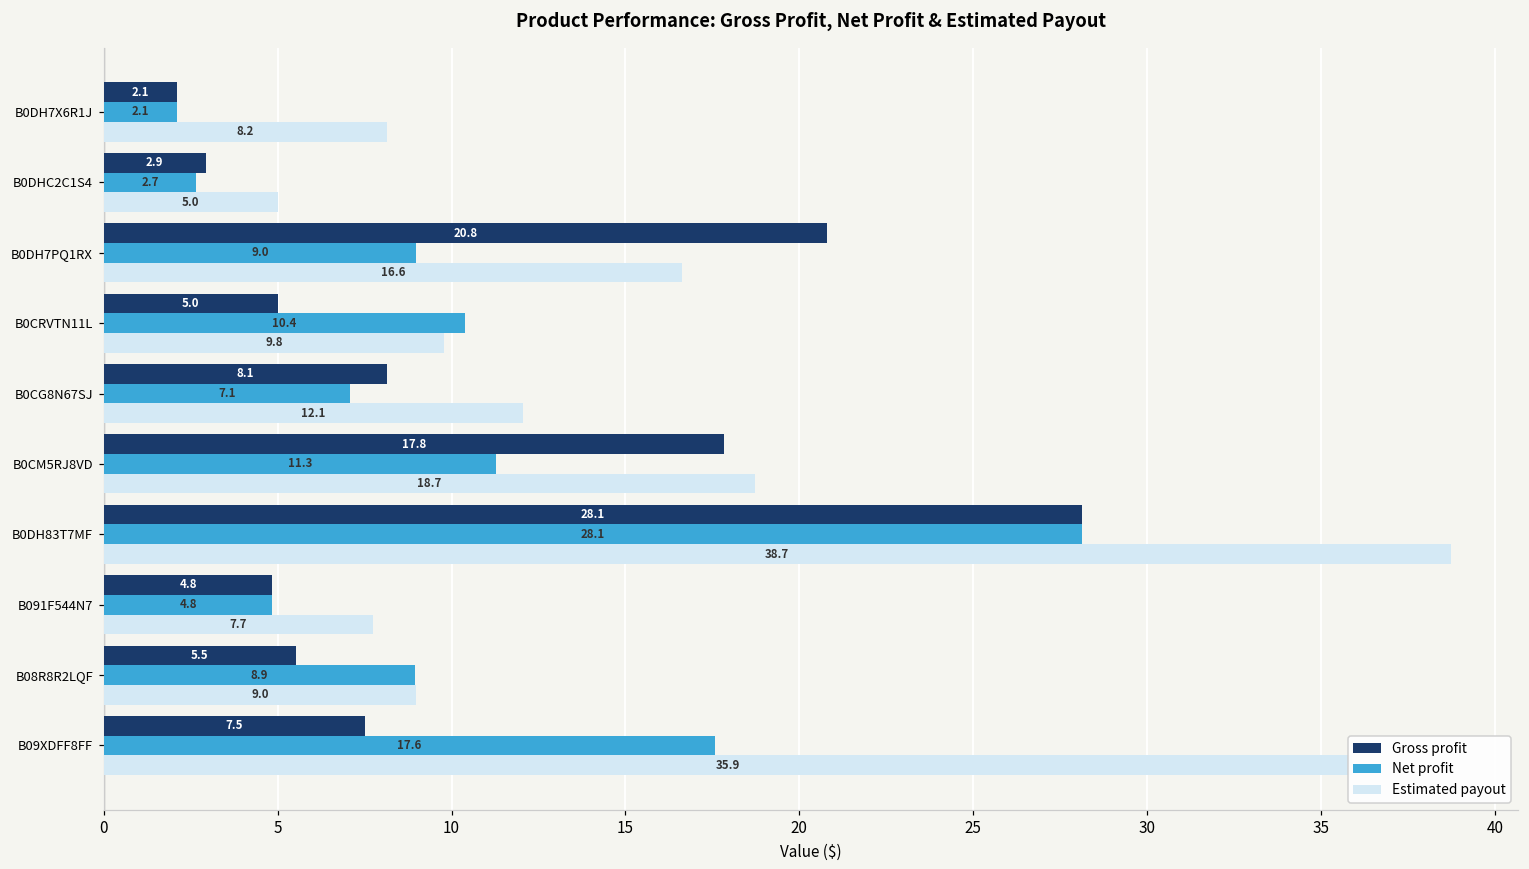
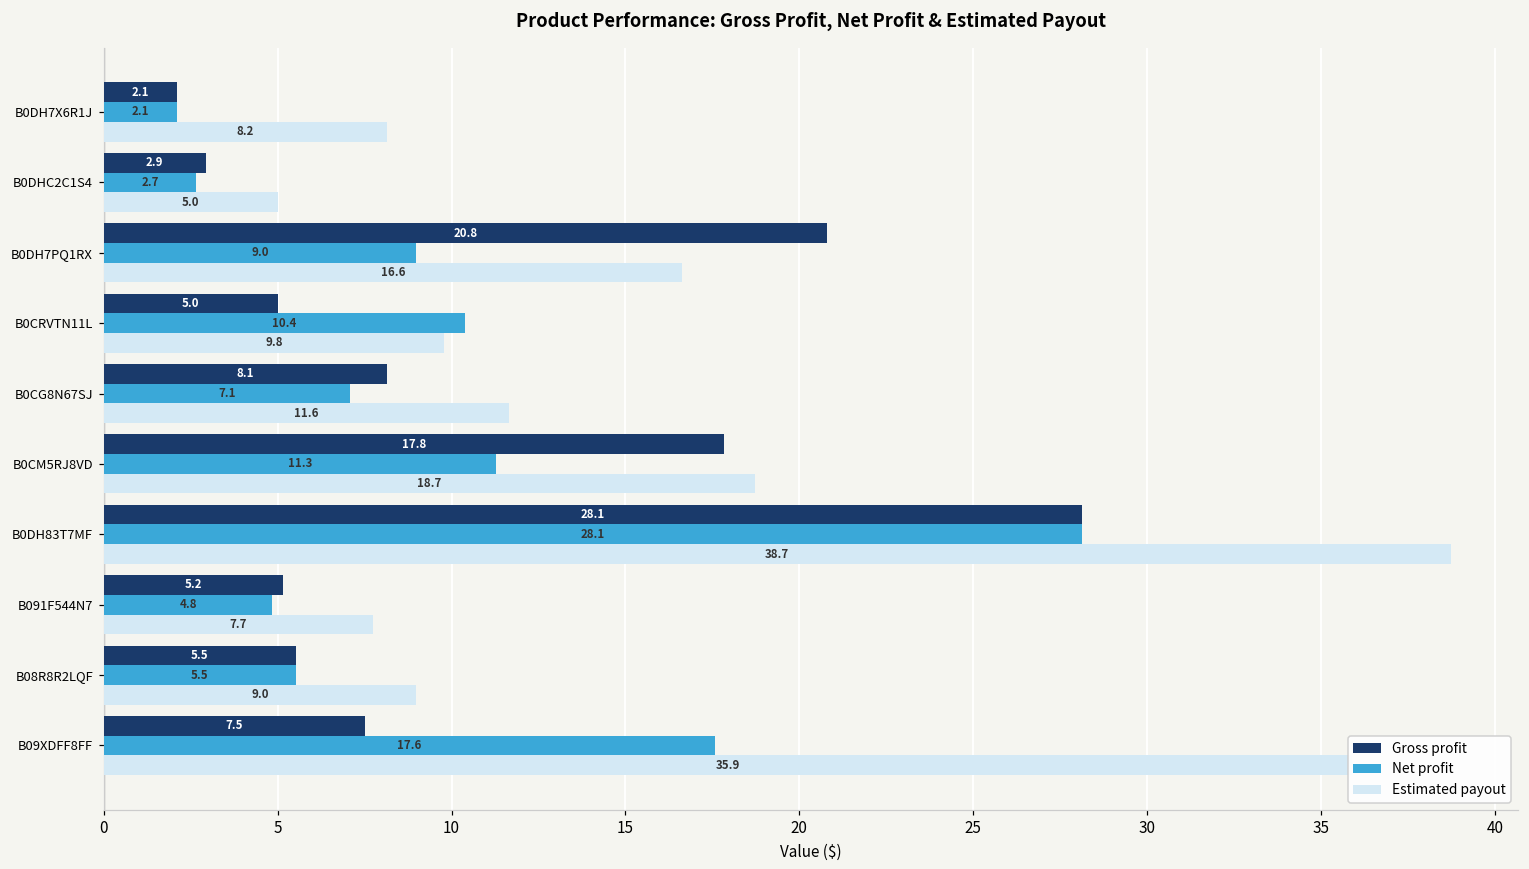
Estimated payout, B0CG8N67SJ: 12.1 -> 11.6
Gross profit, B091F544N7: 4.8 -> 5.2
Net profit, B08R8R2LQF: 8.9 -> 5.5
